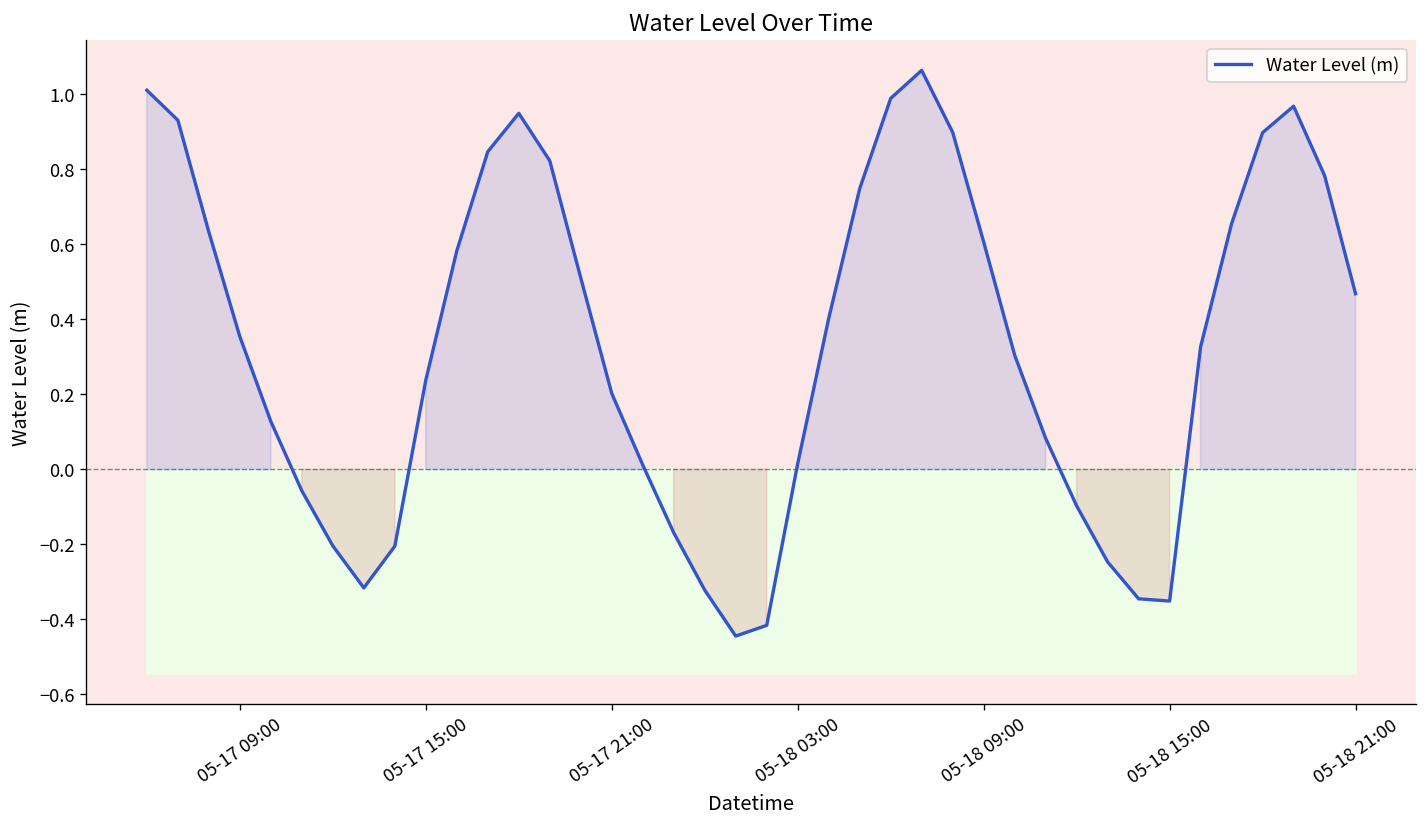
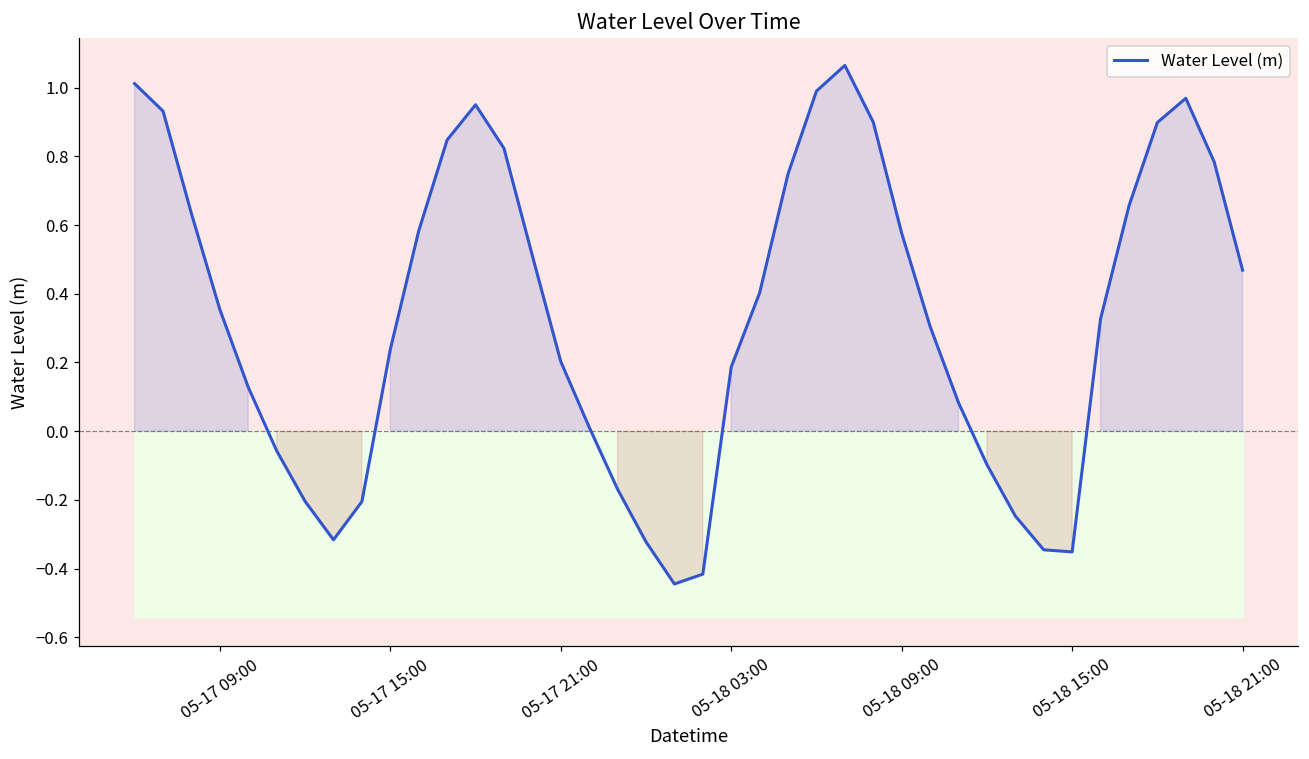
Water Level (m), 05-18 03:00: 0.02 -> 0.19
Water Level (m), 05-18 09:00: 0.61 -> 0.58
